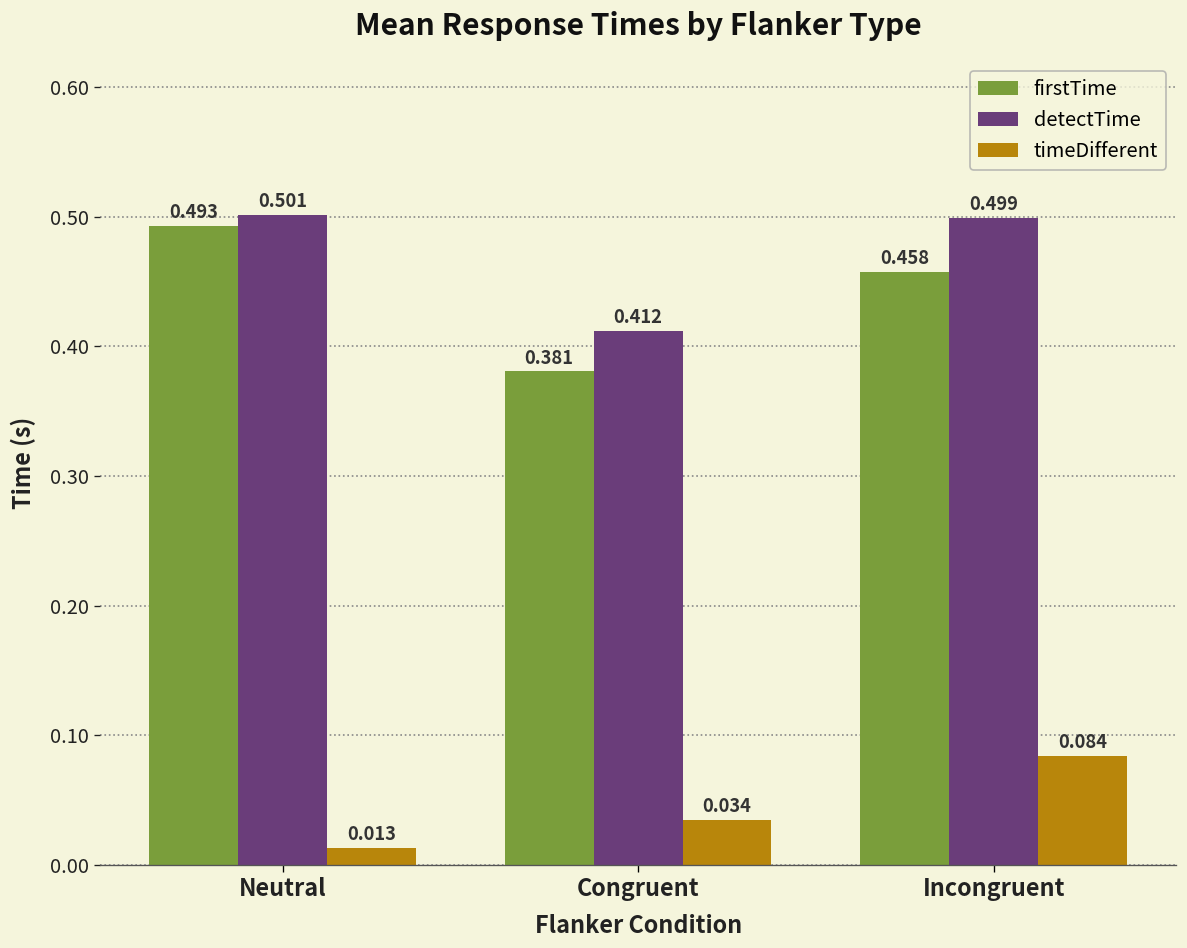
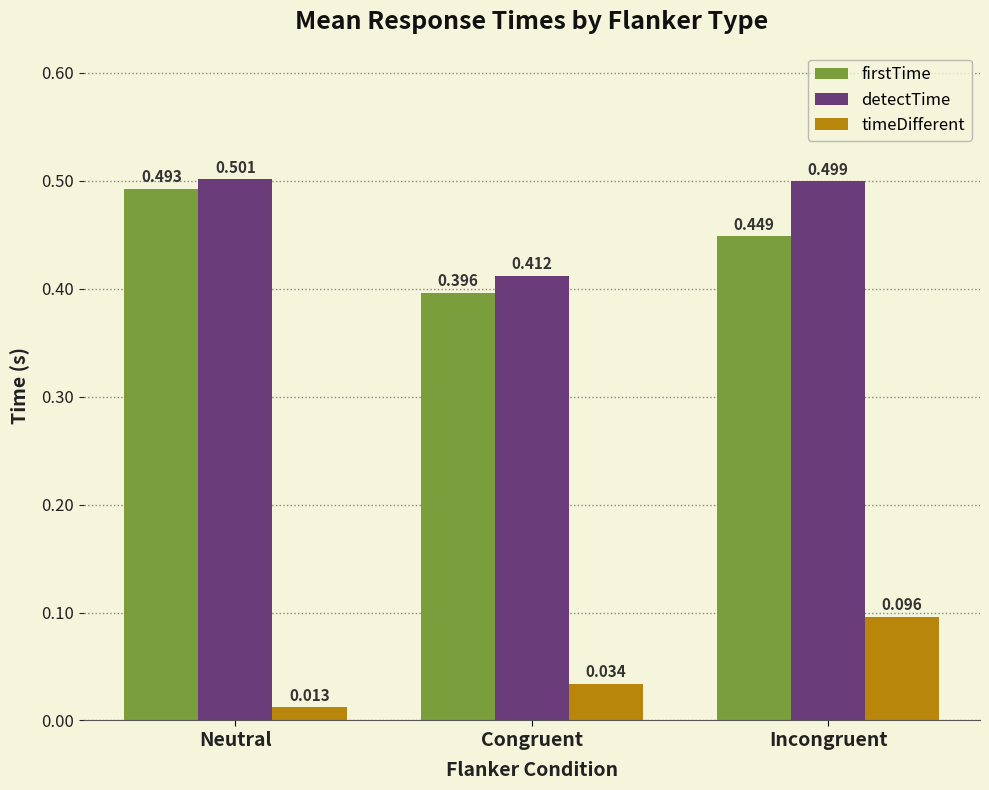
firstTime, Congruent: 0.381 -> 0.396
firstTime, Incongruent: 0.458 -> 0.449
timeDifferent, Incongruent: 0.084 -> 0.096
